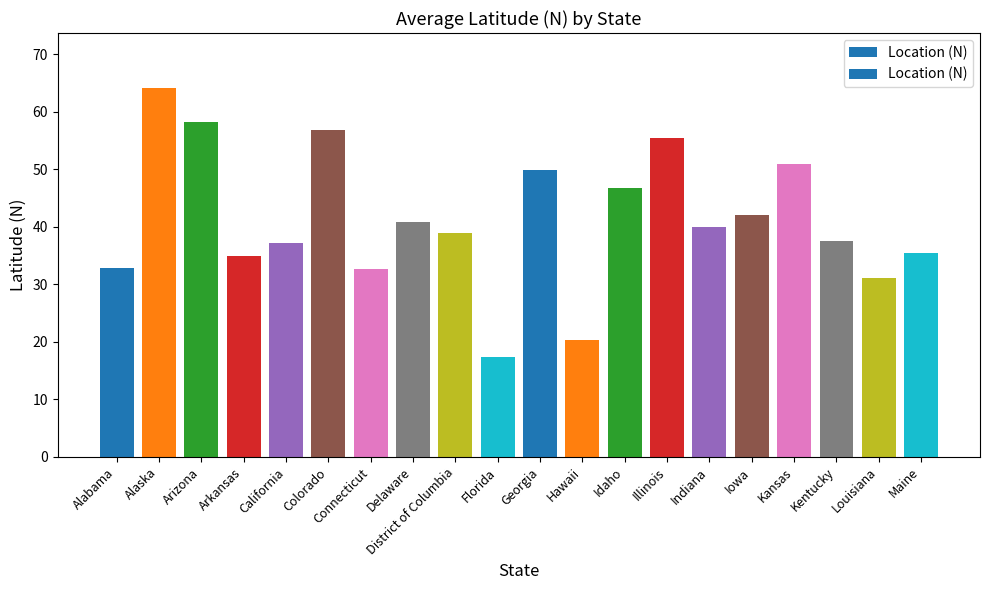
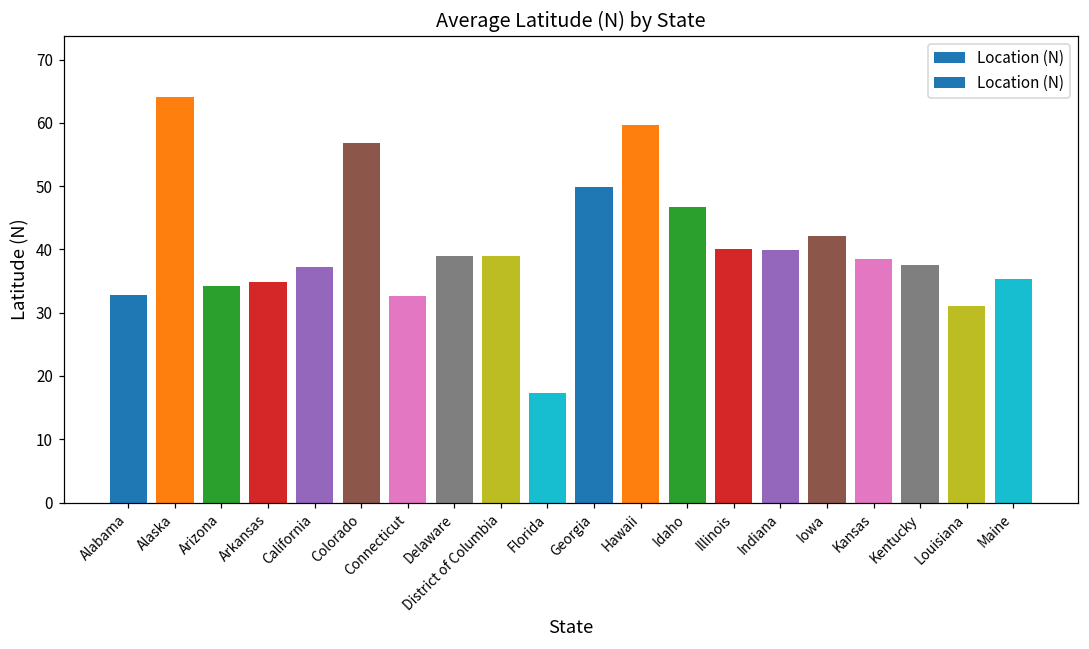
Arizona: 58 -> 34
Delaware: 41 -> 39
Hawaii: 20 -> 60
Illinois: 55 -> 40
Kansas: 51 -> 38
